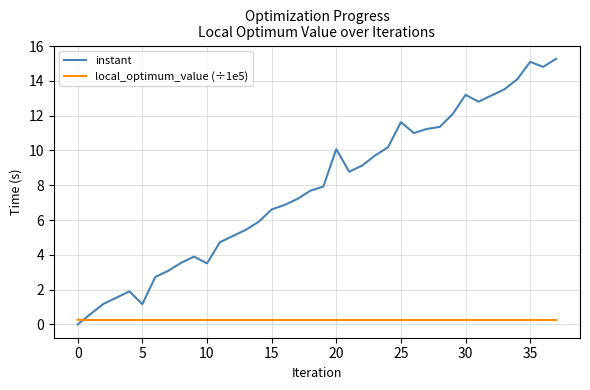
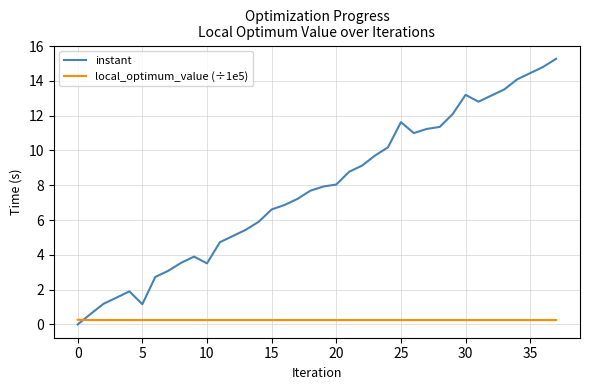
instant, 20: 10.1 -> 8.0
instant, 35: 15.1 -> 14.4
